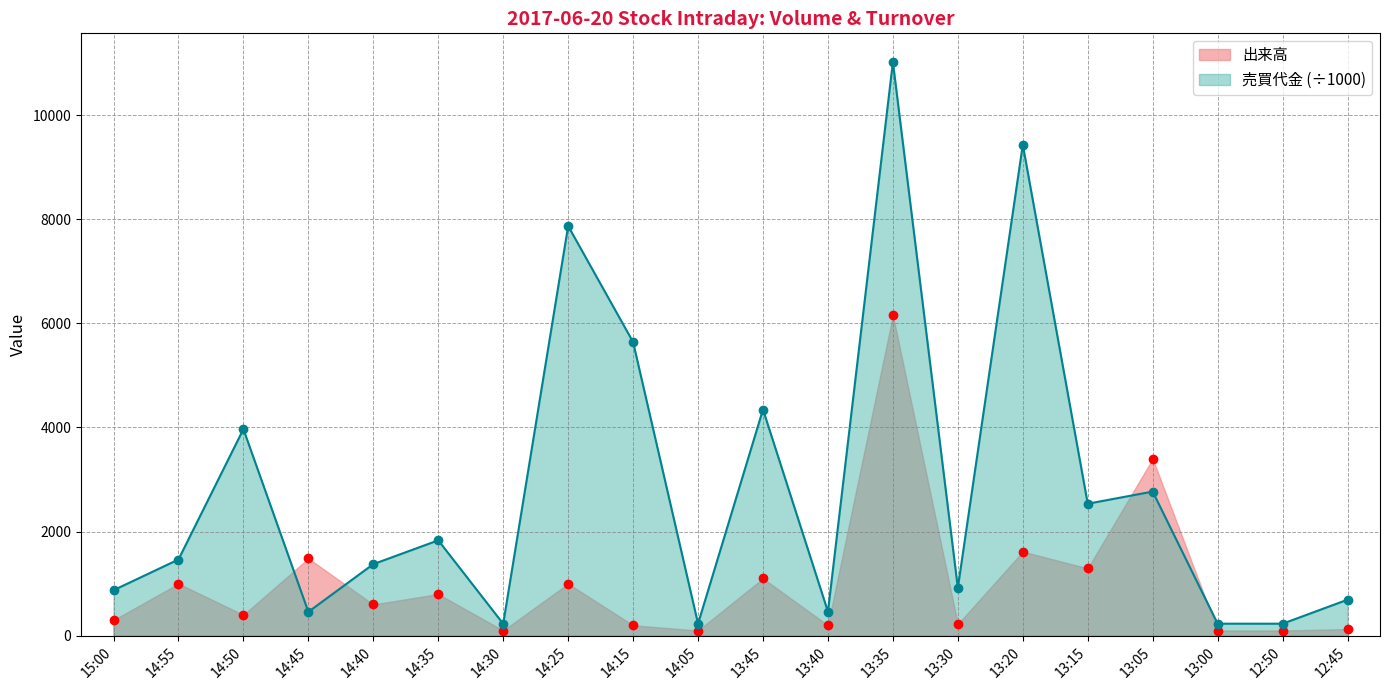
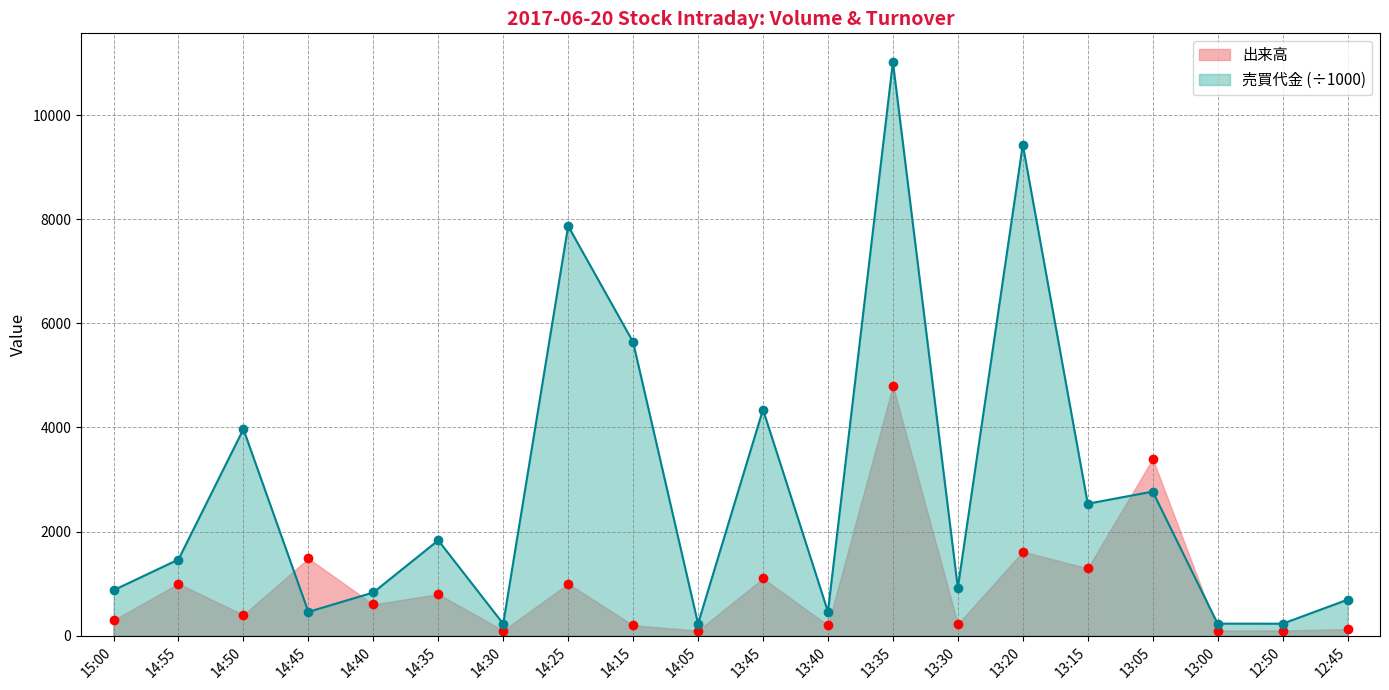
売買代金 (÷1000), 14:40: 1400 -> 800
出来高, 13:35: 6200 -> 4800
